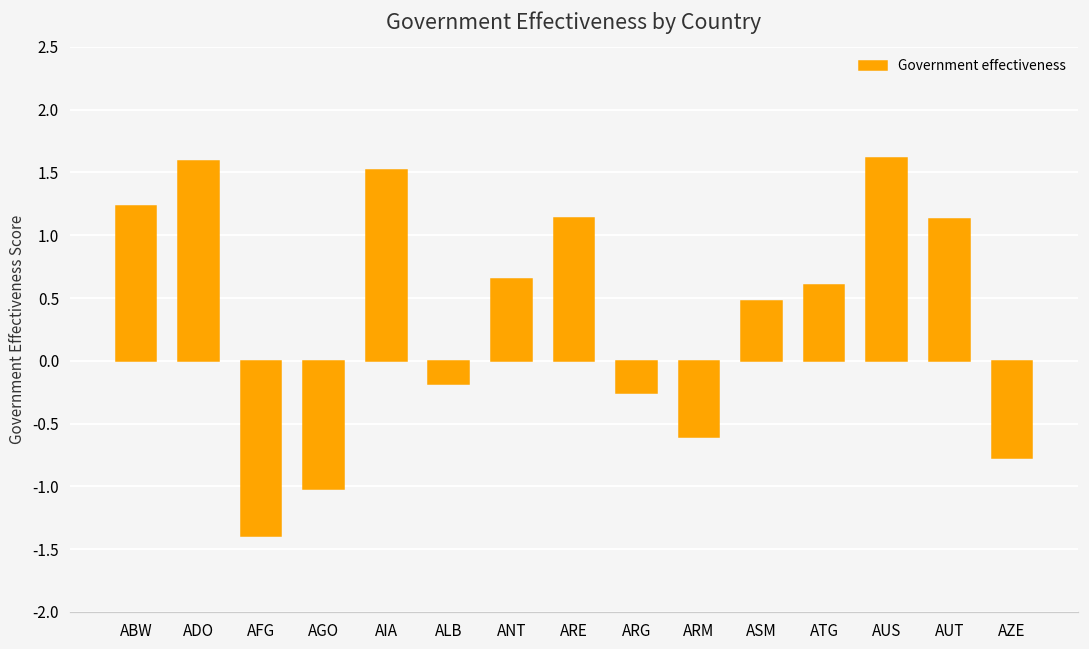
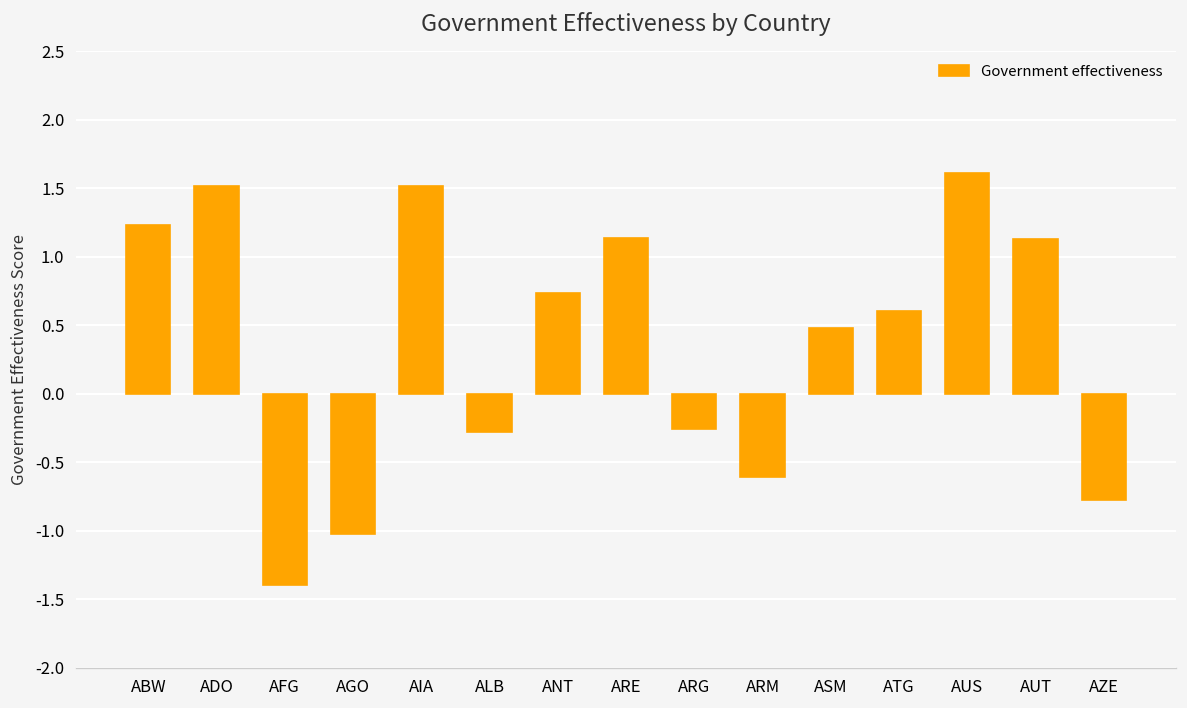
ADO: 1.59 -> 1.52
ALB: -0.18 -> -0.28
ANT: 0.65 -> 0.74
